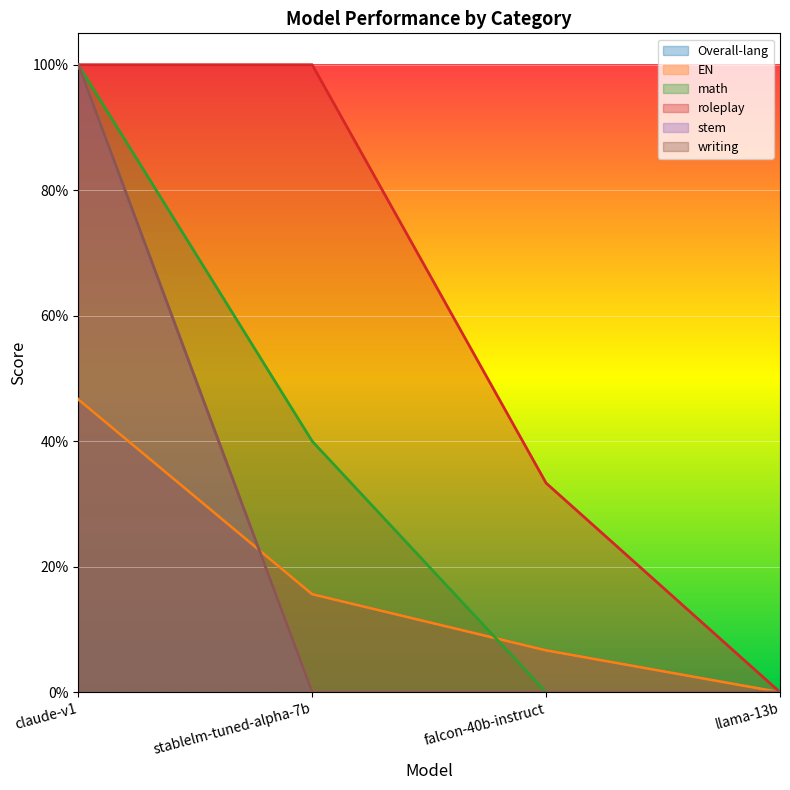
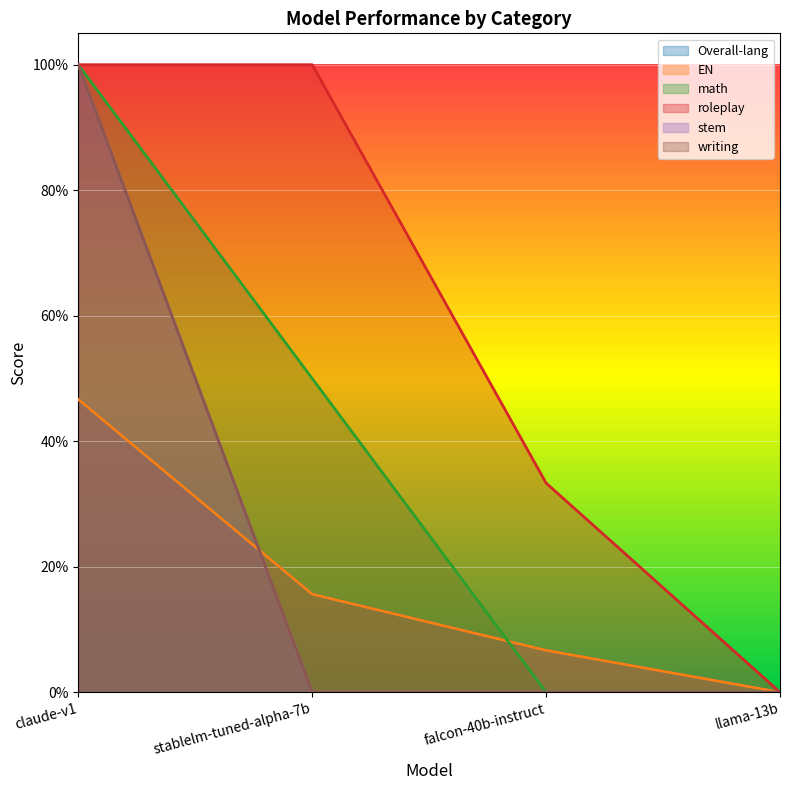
math, stablelm-tuned-alpha-7b: 40% -> 50%
